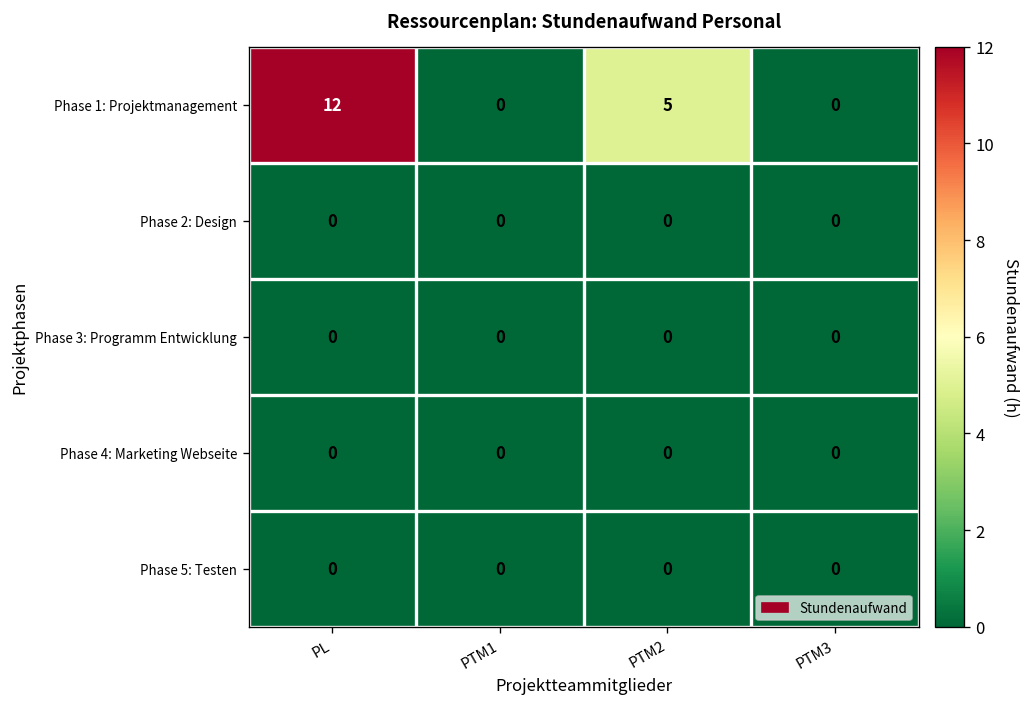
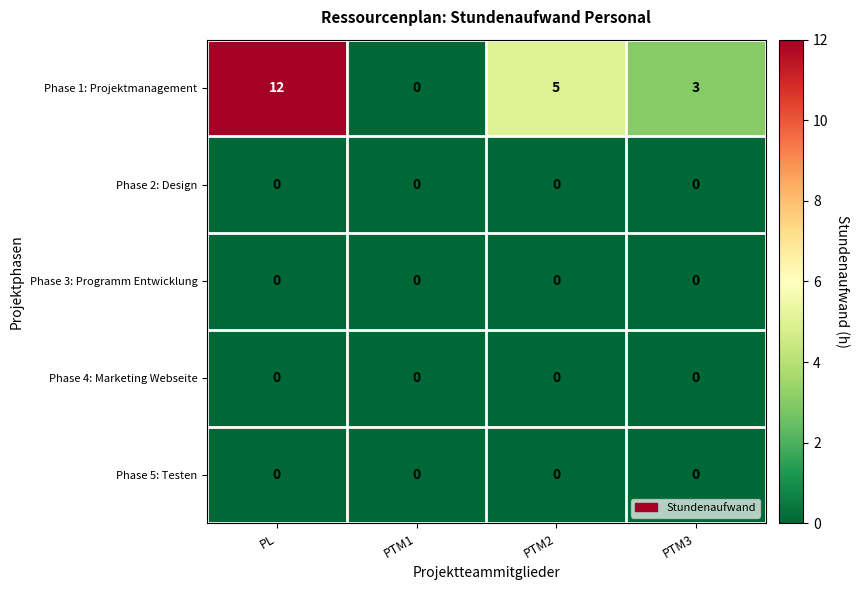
Phase 1: Projektmanagement, PTM3: 0 -> 3
